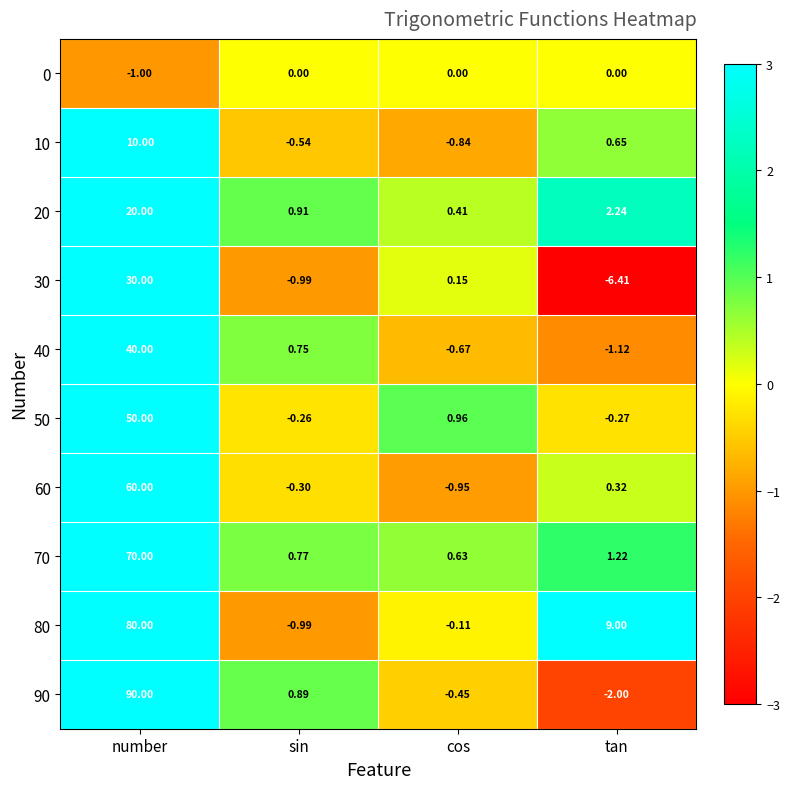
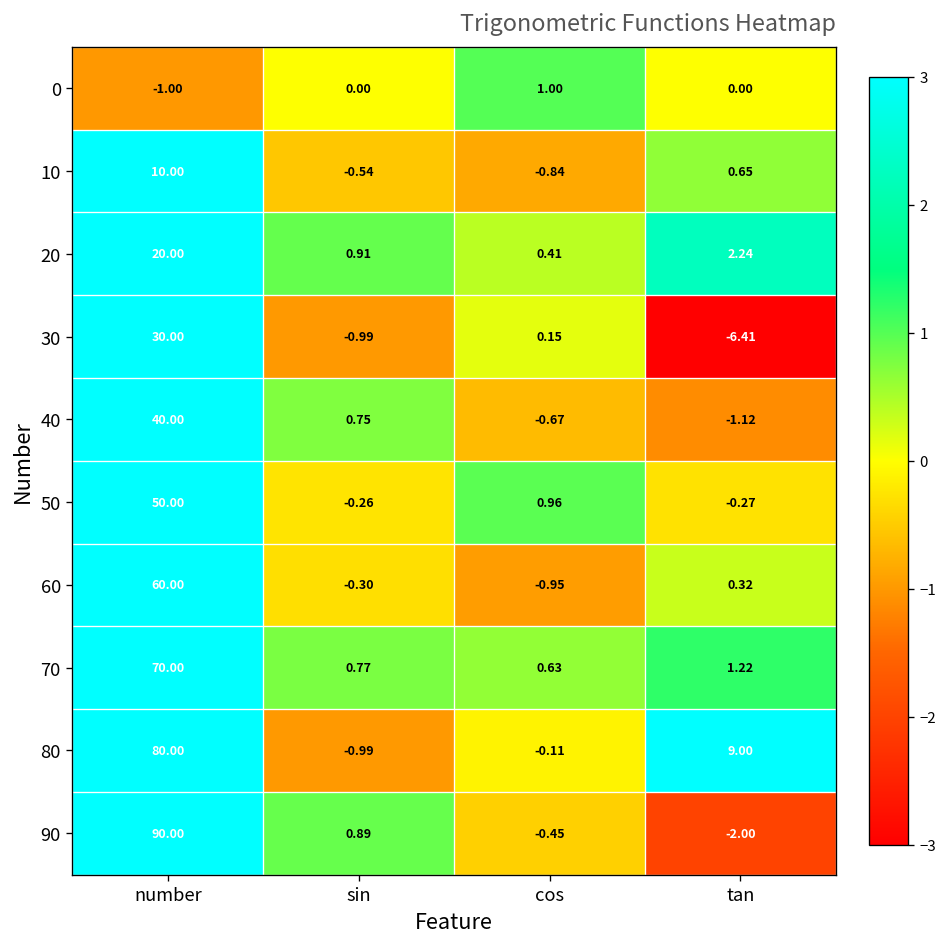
0, cos: 0.00 -> 1.00
